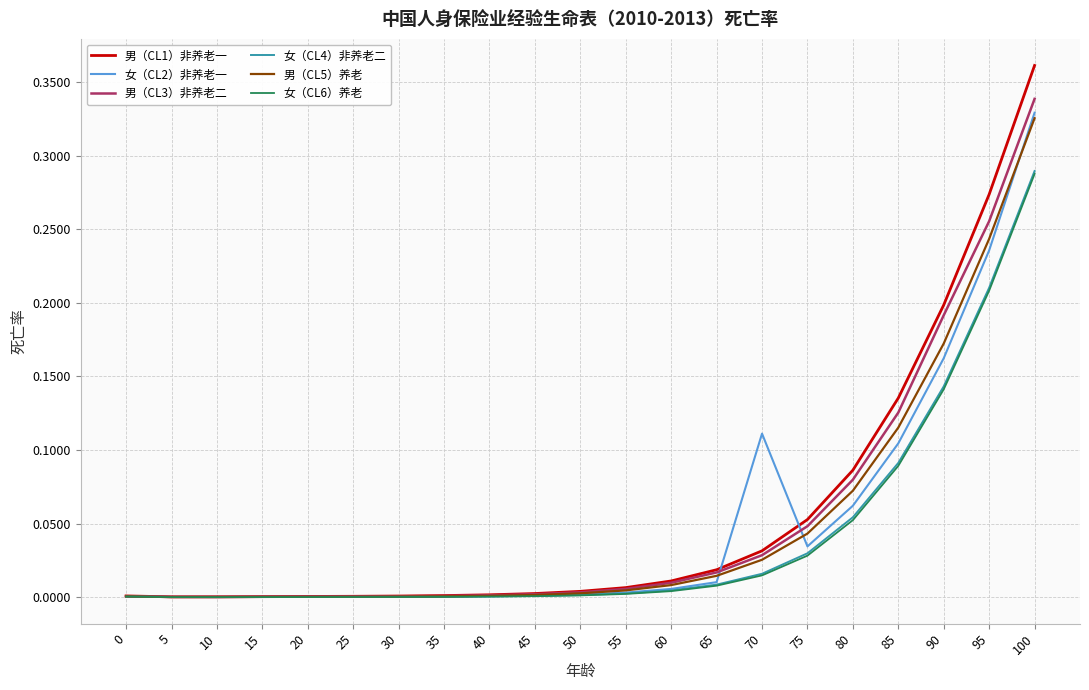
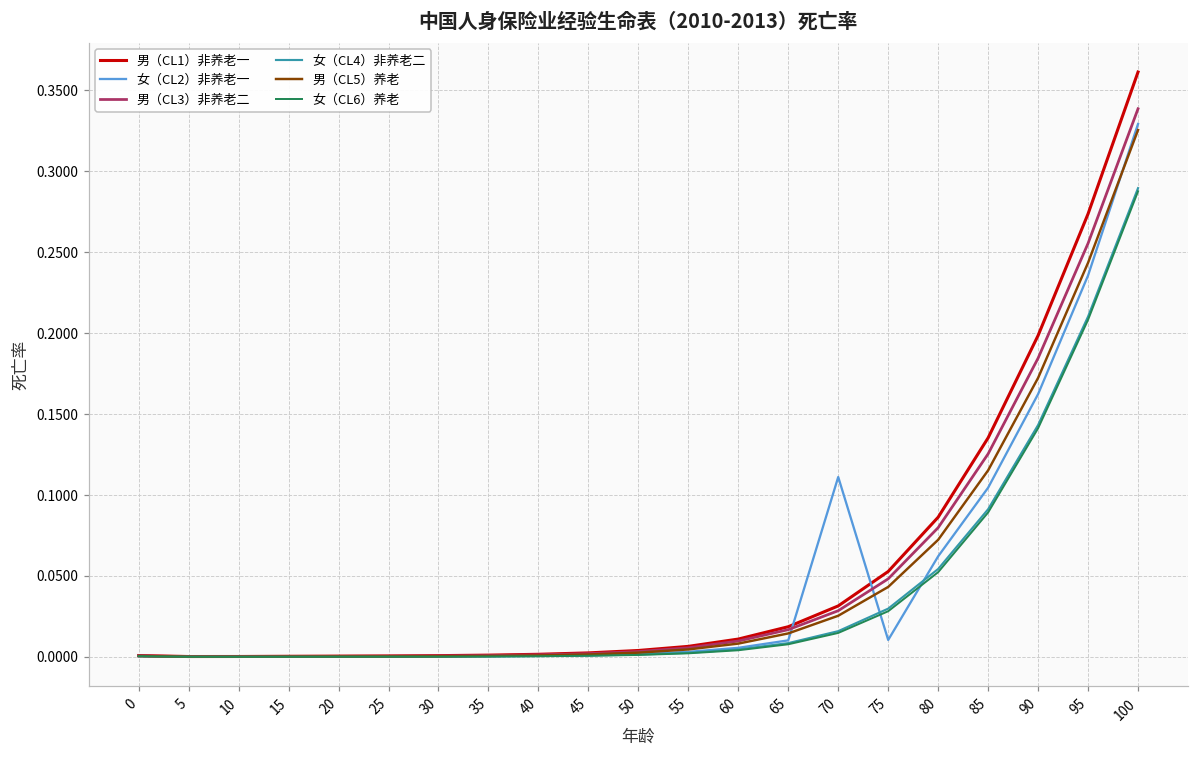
女（CL2）非养老一, 75: 0.035 -> 0.010
男（CL3）非养老二, 90: 0.192 -> 0.185
